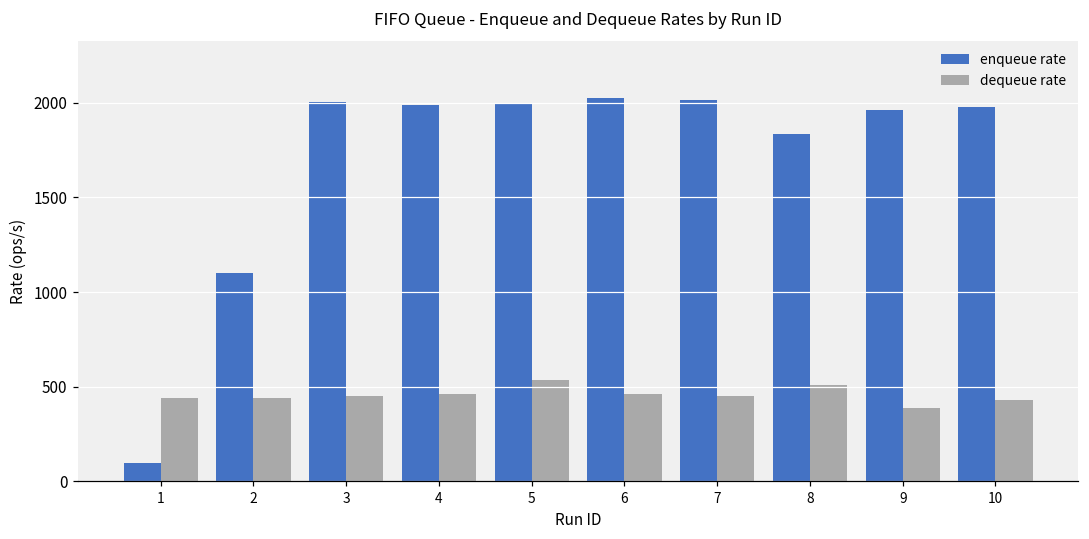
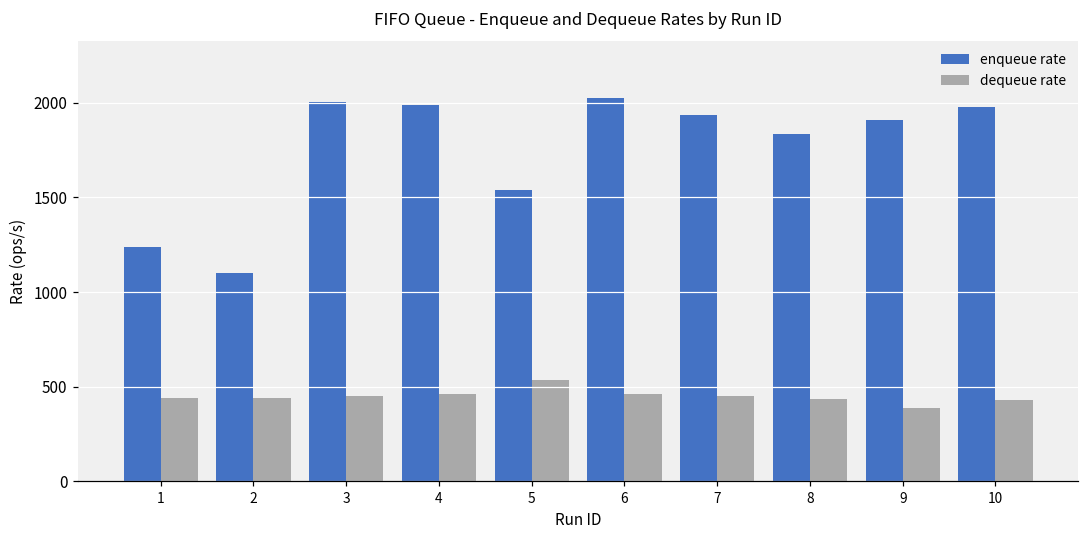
enqueue rate, 1: 100 -> 1240
enqueue rate, 5: 2000 -> 1540
enqueue rate, 7: 2010 -> 1940
dequeue rate, 8: 510 -> 440
enqueue rate, 9: 1960 -> 1910
